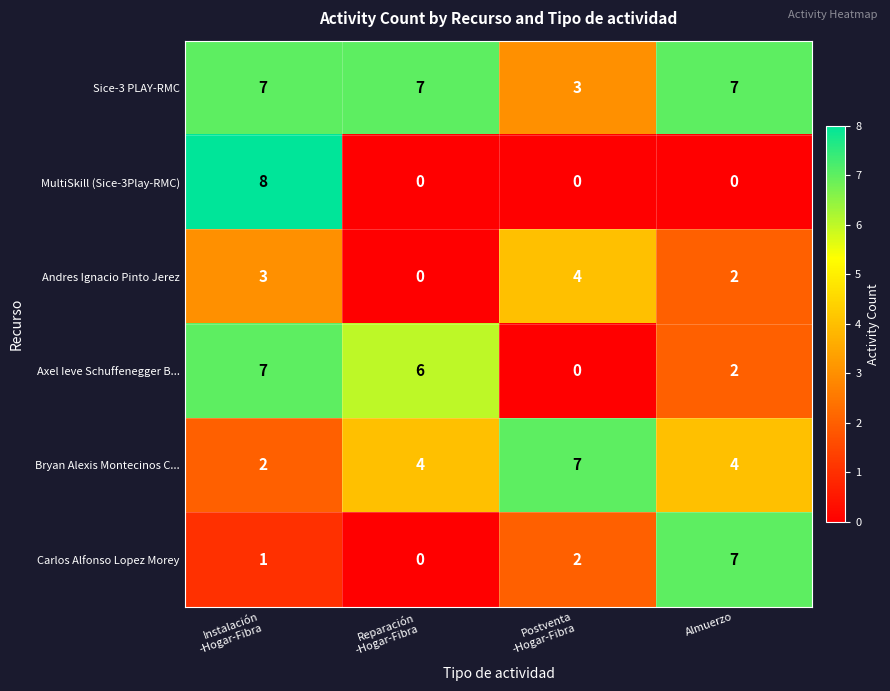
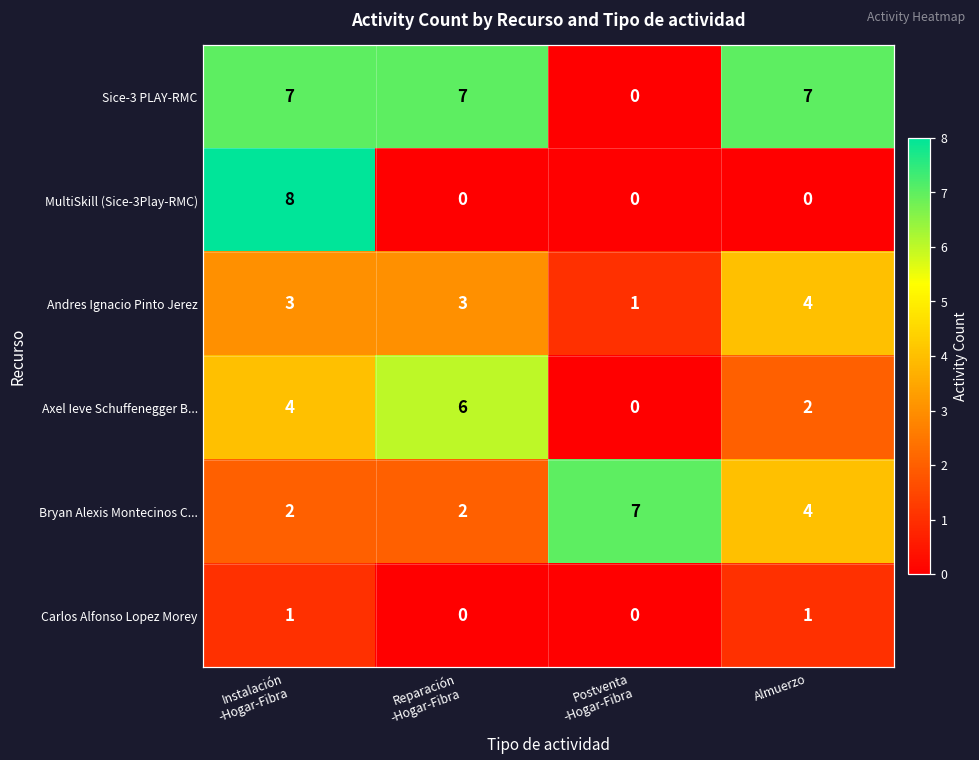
Sice-3 PLAY-RMC, Postventa -Hogar-Fibra: 3 -> 0
Andres Ignacio Pinto Jerez, Reparación -Hogar-Fibra: 0 -> 3
Andres Ignacio Pinto Jerez, Postventa -Hogar-Fibra: 4 -> 1
Andres Ignacio Pinto Jerez, Almuerzo: 2 -> 4
Axel Ieve Schuffenegger B..., Instalación -Hogar-Fibra: 7 -> 4
Bryan Alexis Montecinos C..., Reparación -Hogar-Fibra: 4 -> 2
Carlos Alfonso Lopez Morey, Postventa -Hogar-Fibra: 2 -> 0
Carlos Alfonso Lopez Morey, Almuerzo: 7 -> 1
